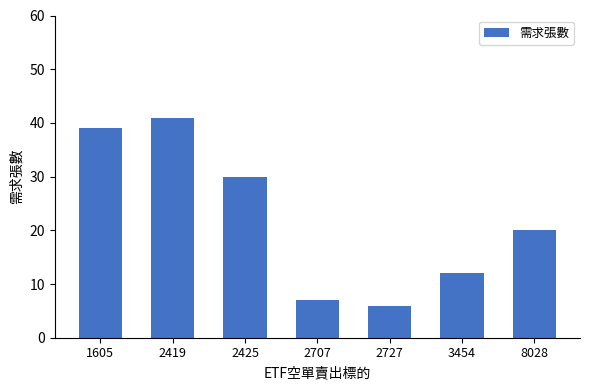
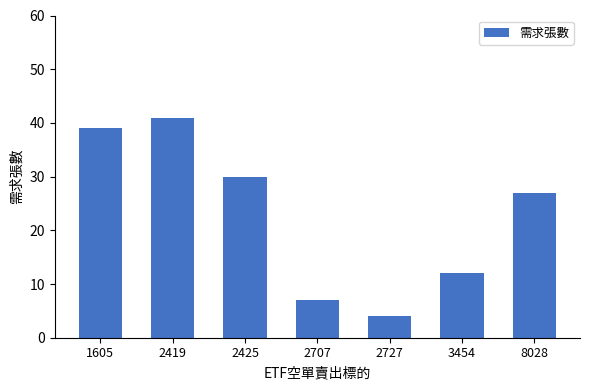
2727: 6 -> 4
8028: 20 -> 27
